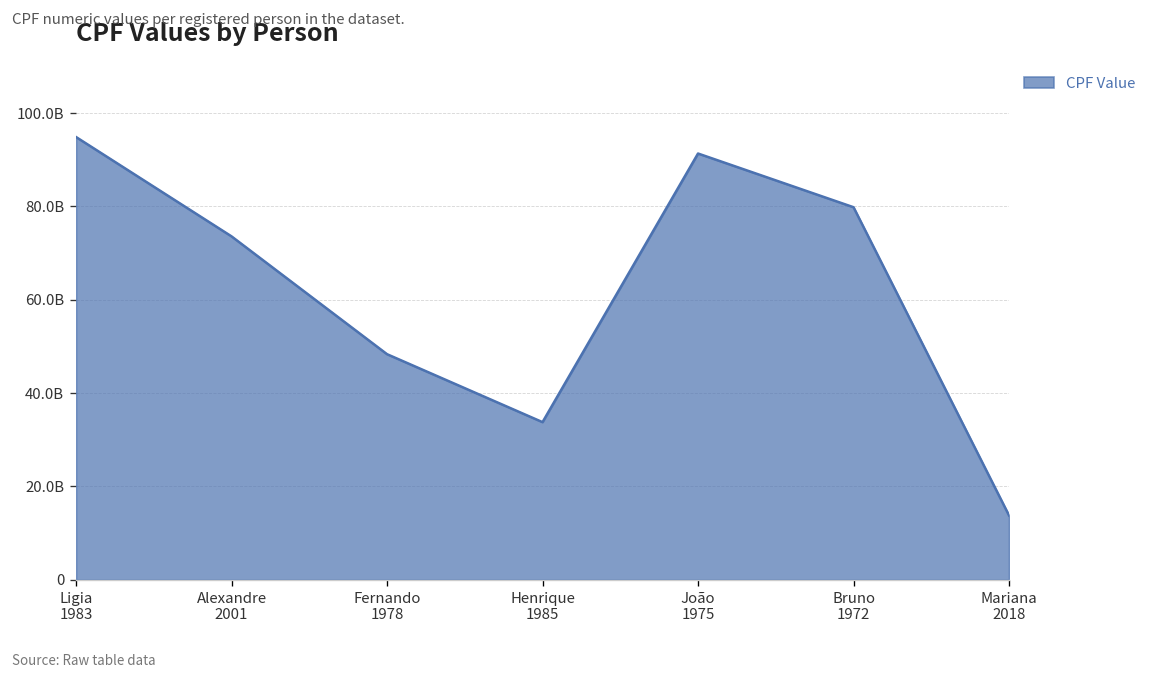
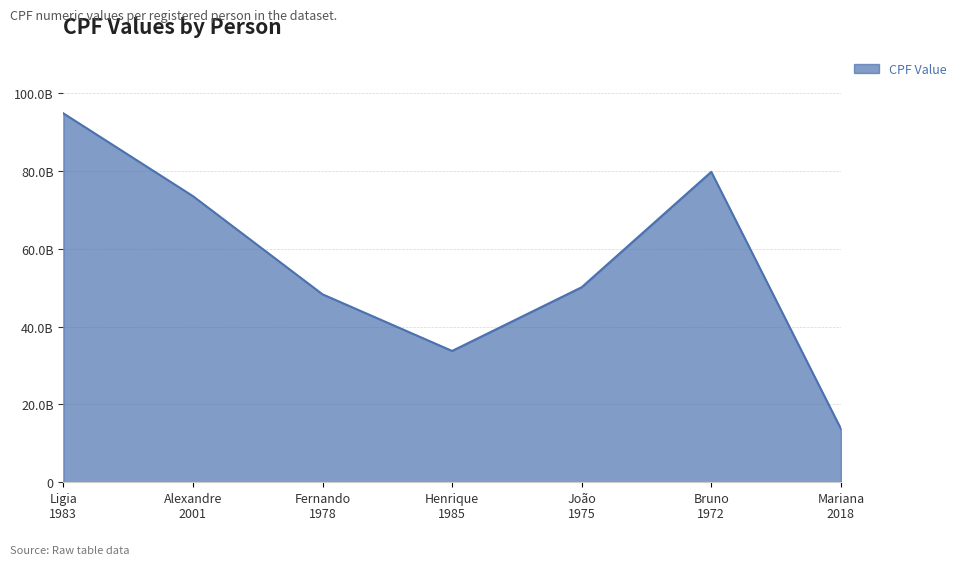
João 1975: 91000000000 -> 50000000000
